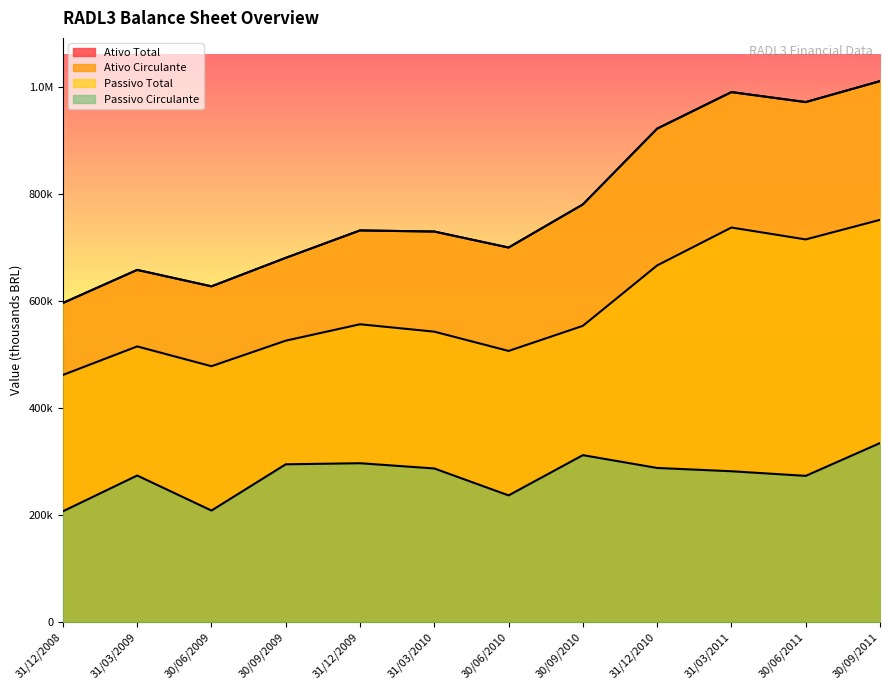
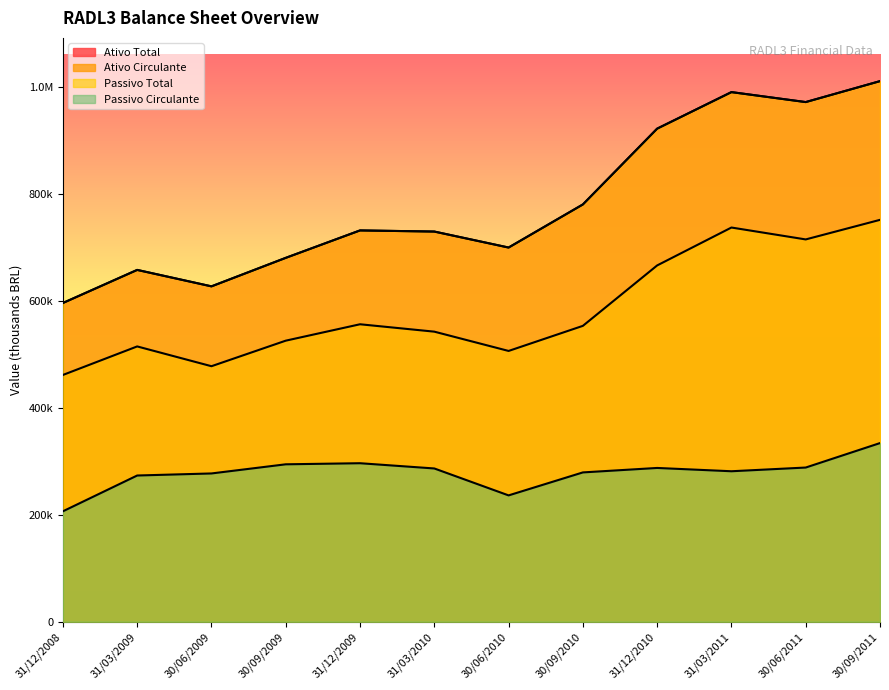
Passivo Circulante, 30/06/2009: 210000 -> 280000
Passivo Circulante, 30/09/2010: 310000 -> 280000
Passivo Circulante, 30/06/2011: 270000 -> 290000
